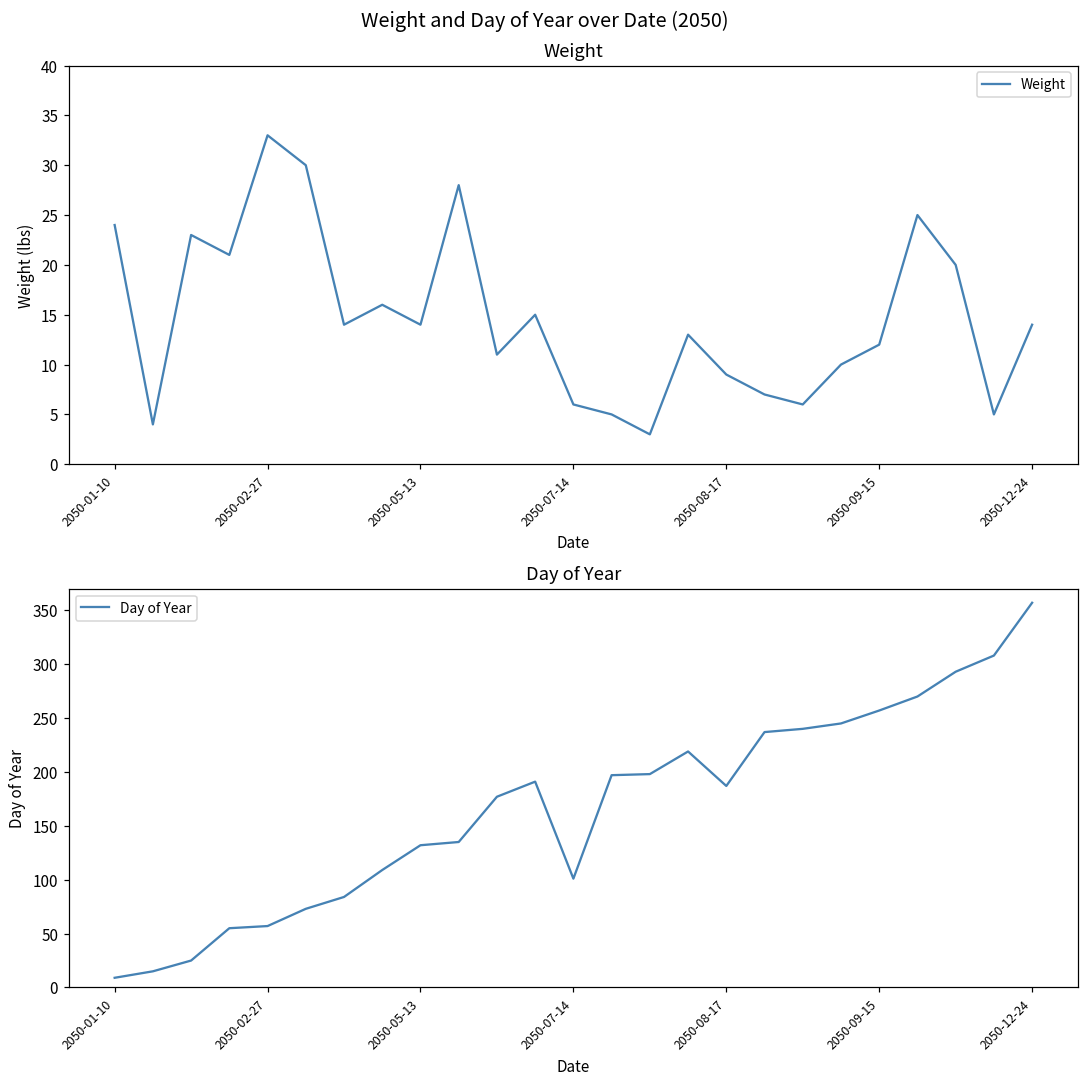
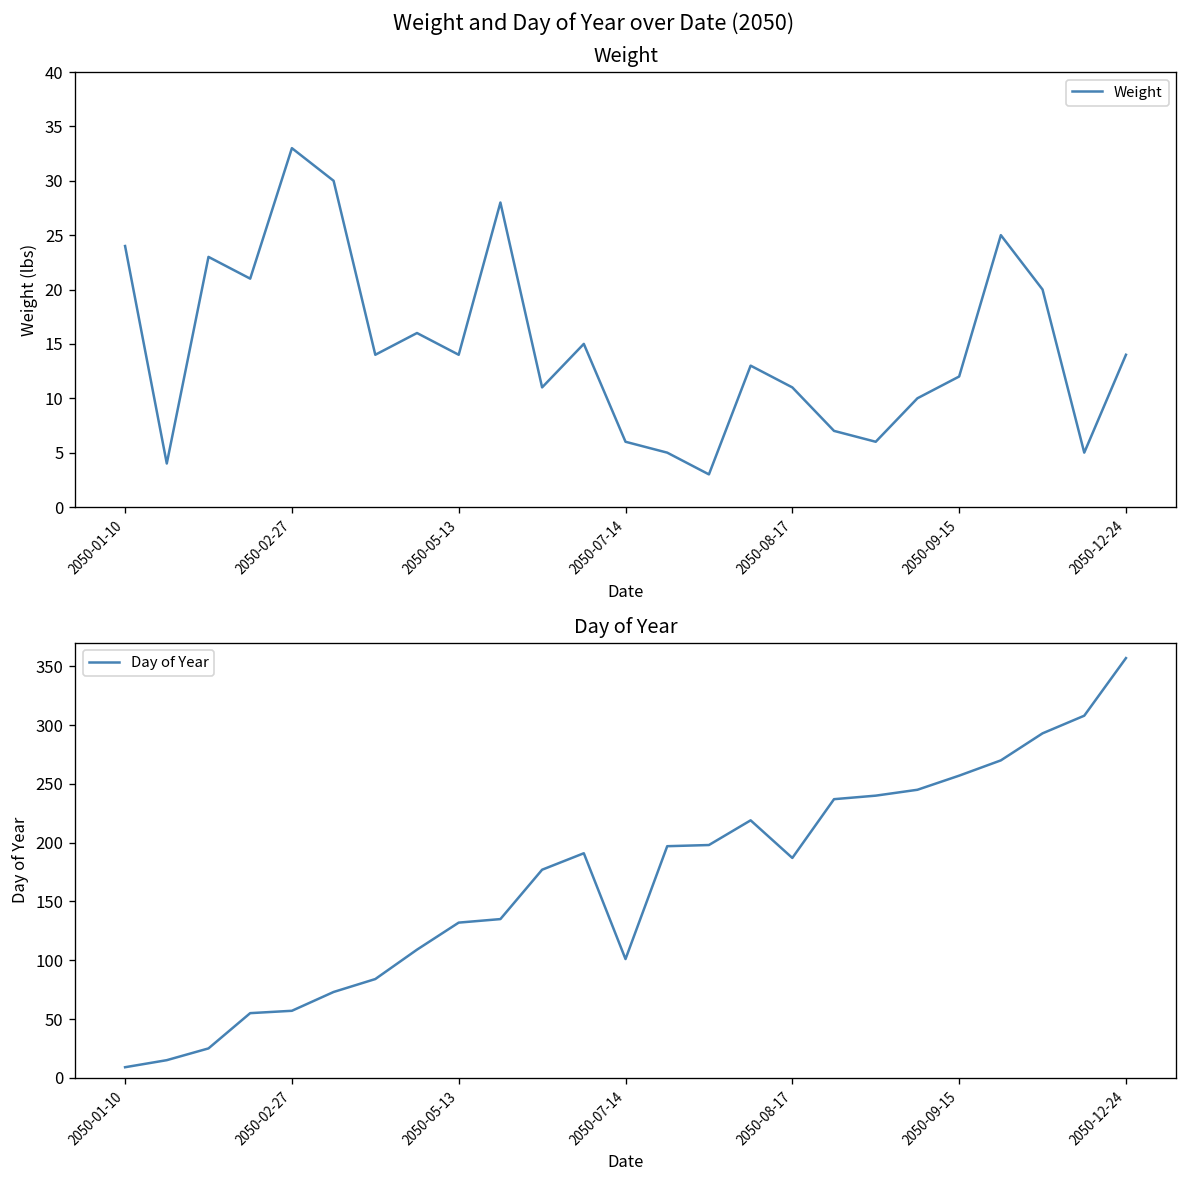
Weight, 2050-08-17: 9 -> 11
